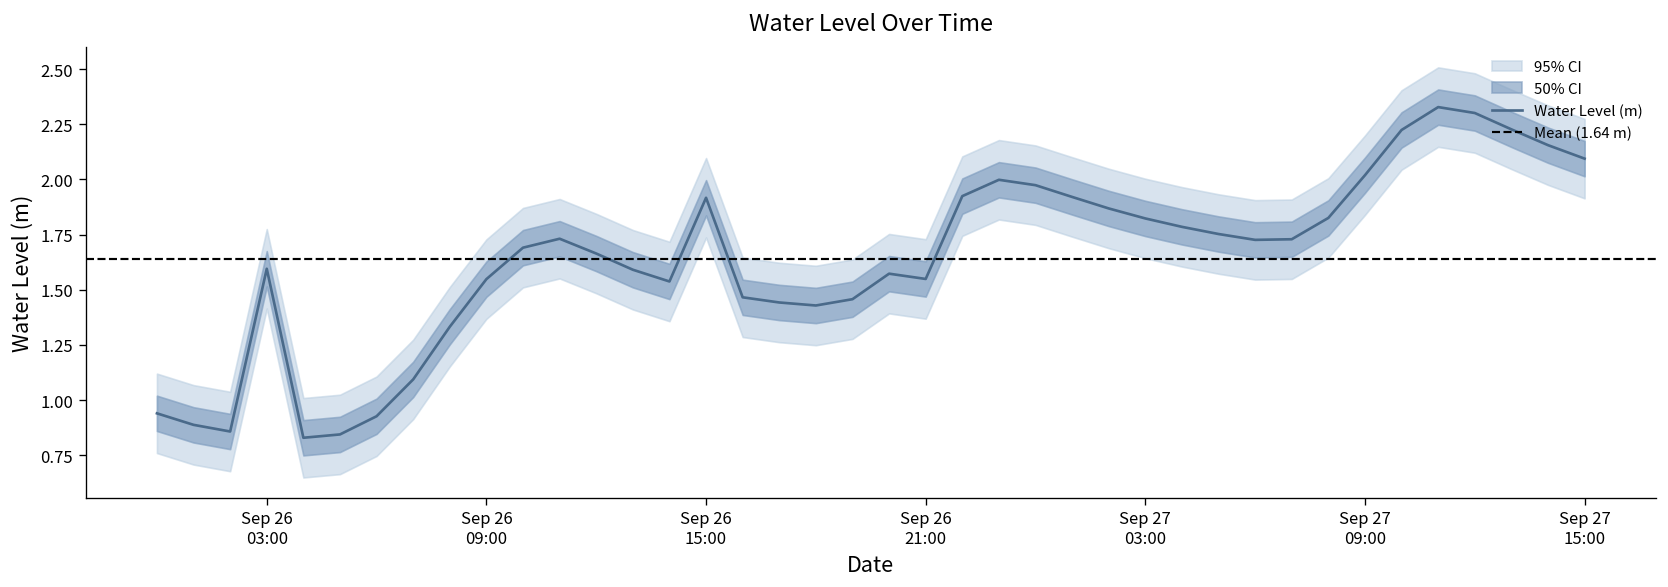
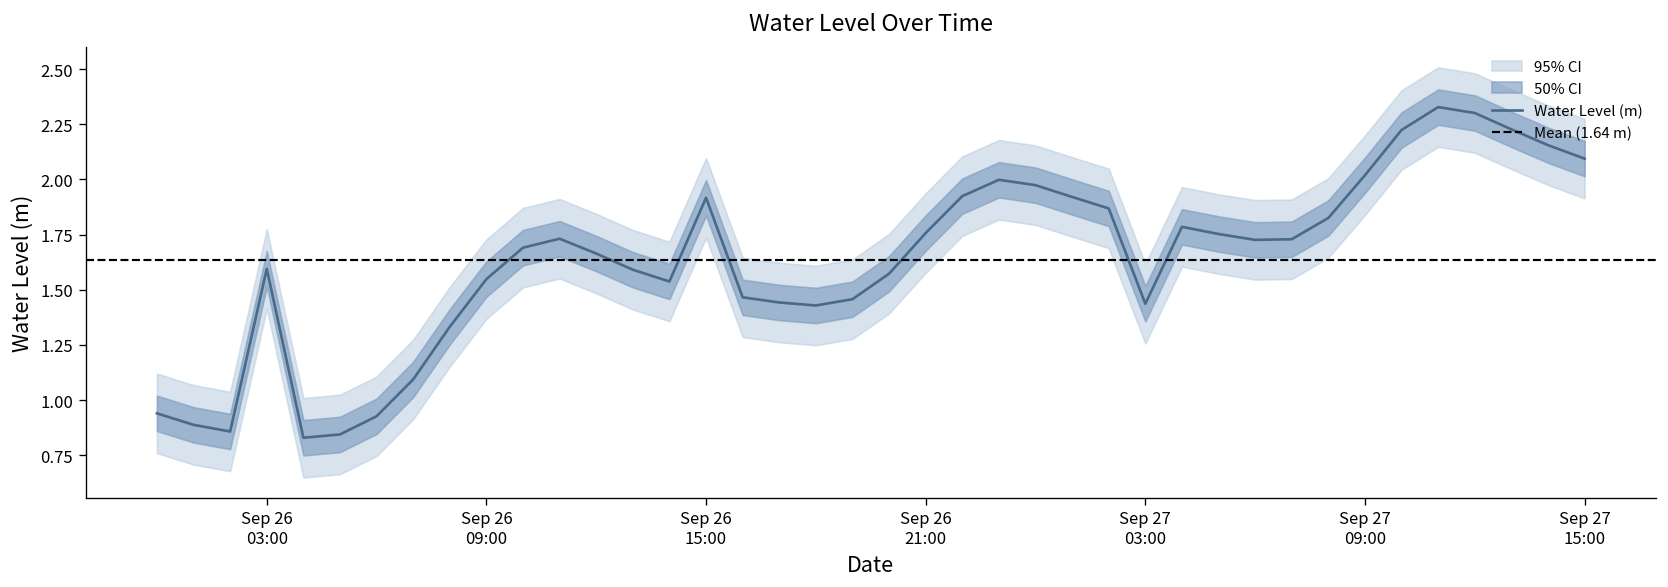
Water Level (m), Sep 26 21:00: 1.55 -> 1.76
Water Level (m), Sep 27 03:00: 1.82 -> 1.44
